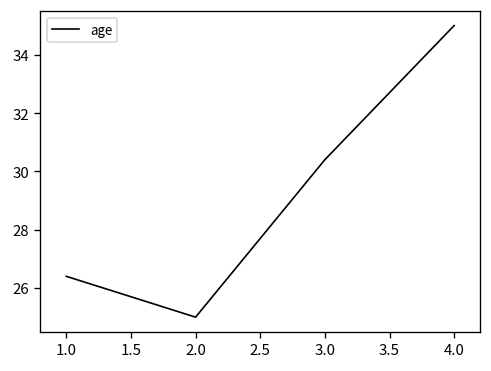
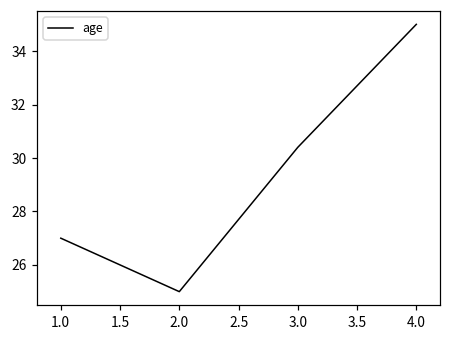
1.0: 26.4 -> 27.0
